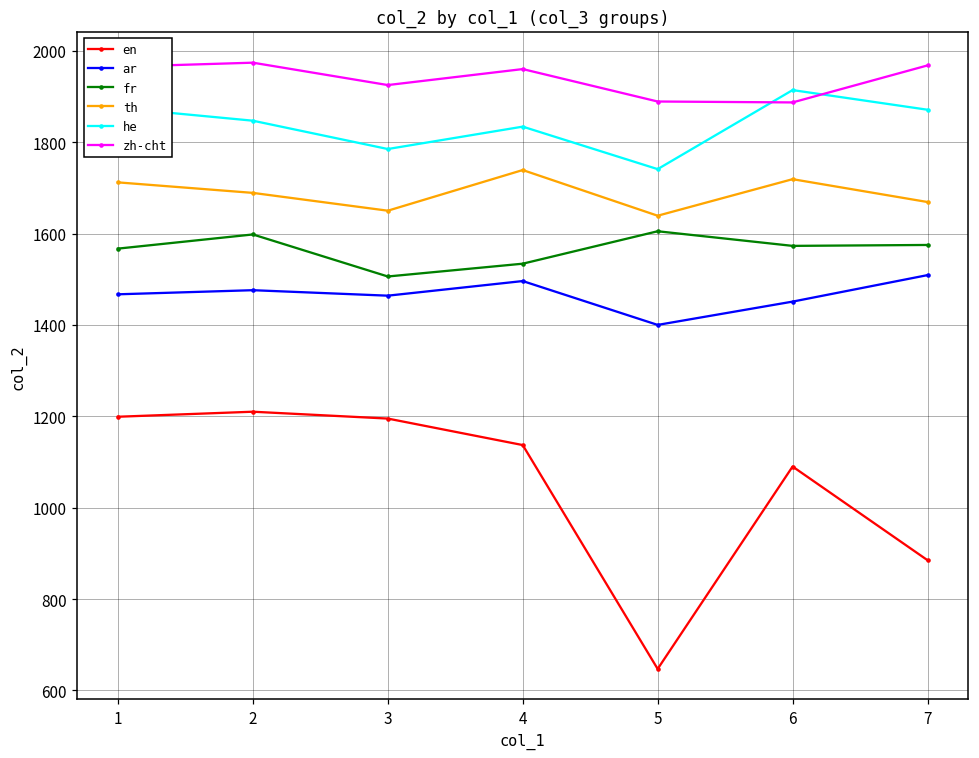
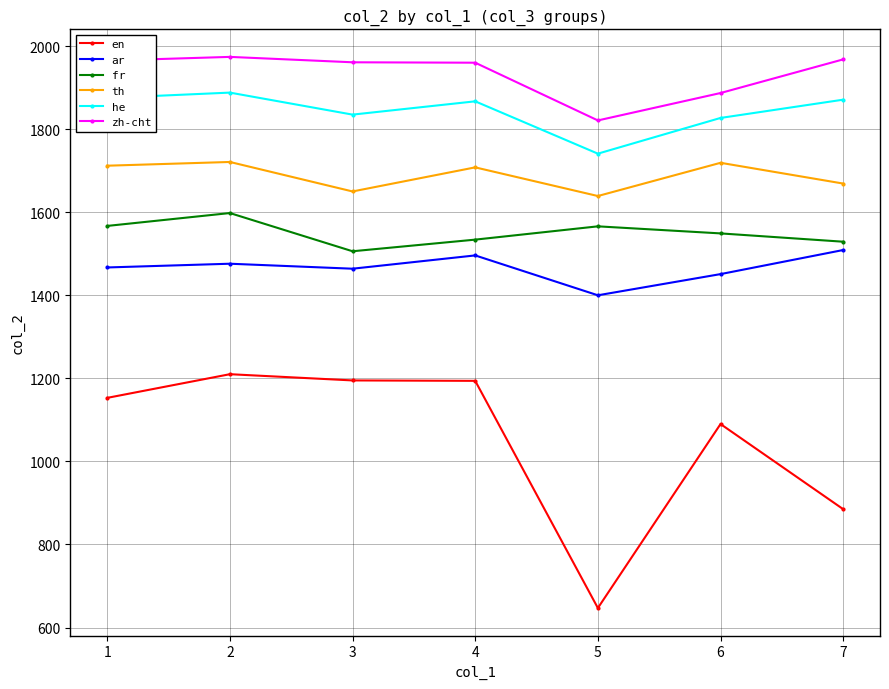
en, 1: 1200 -> 1150
th, 2: 1690 -> 1720
he, 2: 1850 -> 1890
he, 3: 1790 -> 1840
zh-cht, 3: 1930 -> 1960
en, 4: 1140 -> 1190
th, 4: 1740 -> 1710
he, 4: 1830 -> 1870
fr, 5: 1610 -> 1570
zh-cht, 5: 1890 -> 1820
fr, 6: 1570 -> 1550
he, 6: 1910 -> 1830
fr, 7: 1580 -> 1530
